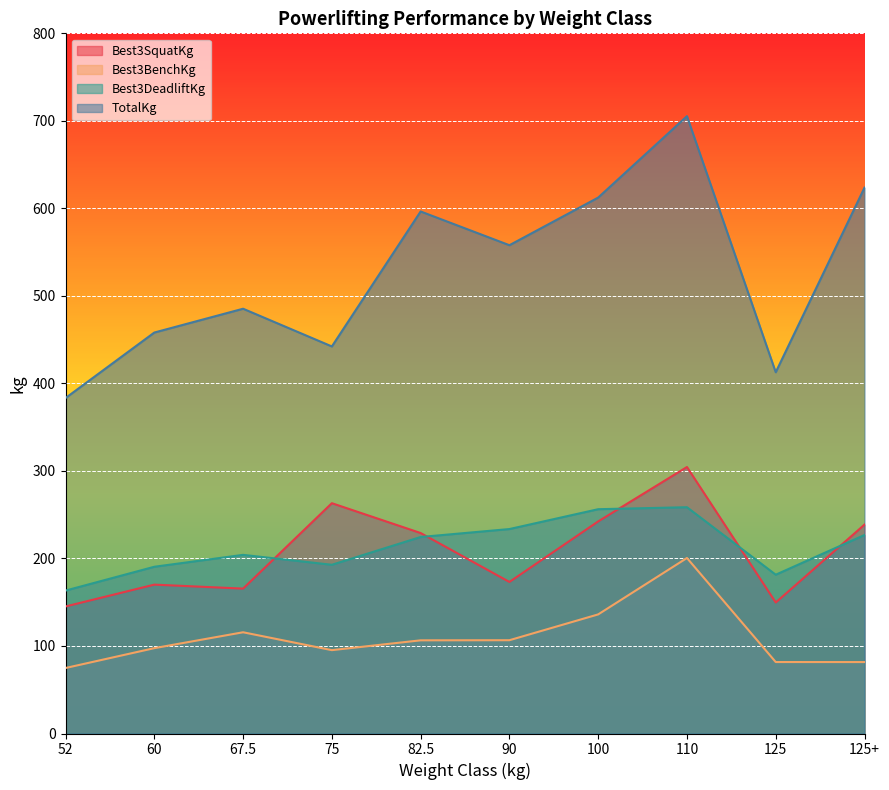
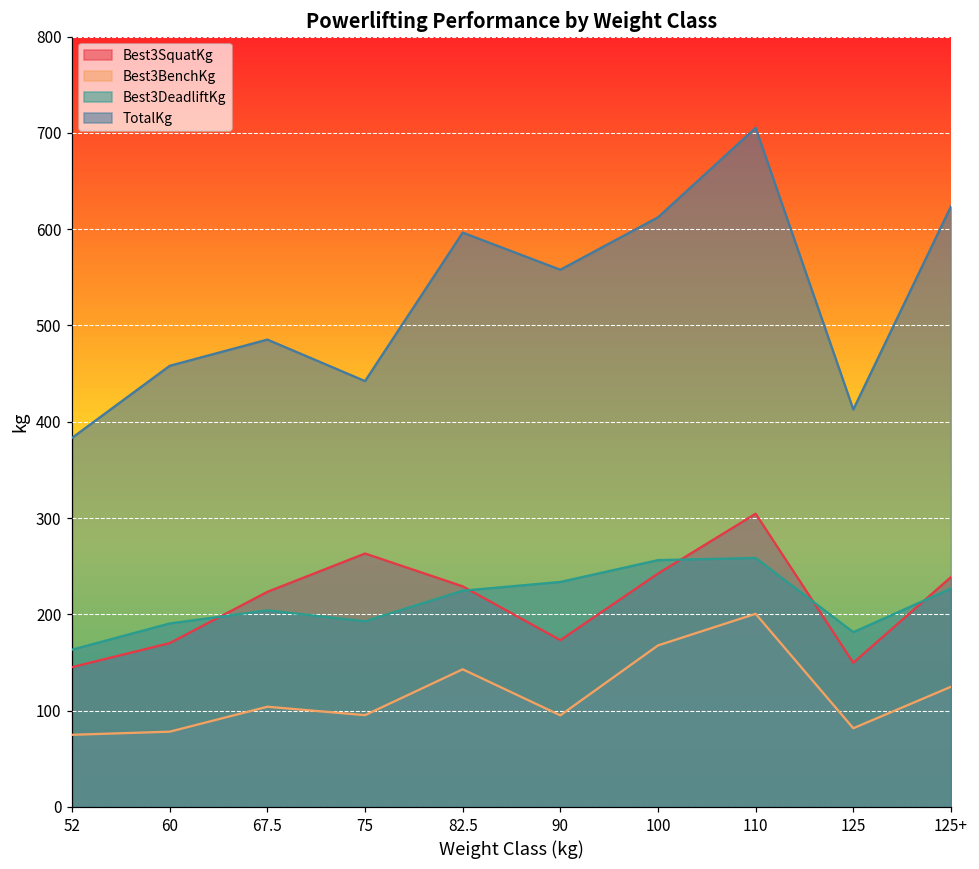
Best3BenchKg, 60: 100 -> 80
Best3SquatKg, 67.5: 170 -> 220
Best3BenchKg, 67.5: 120 -> 100
Best3BenchKg, 82.5: 110 -> 140
Best3BenchKg, 90: 110 -> 100
Best3BenchKg, 100: 140 -> 170
Best3BenchKg, 125+: 80 -> 120
